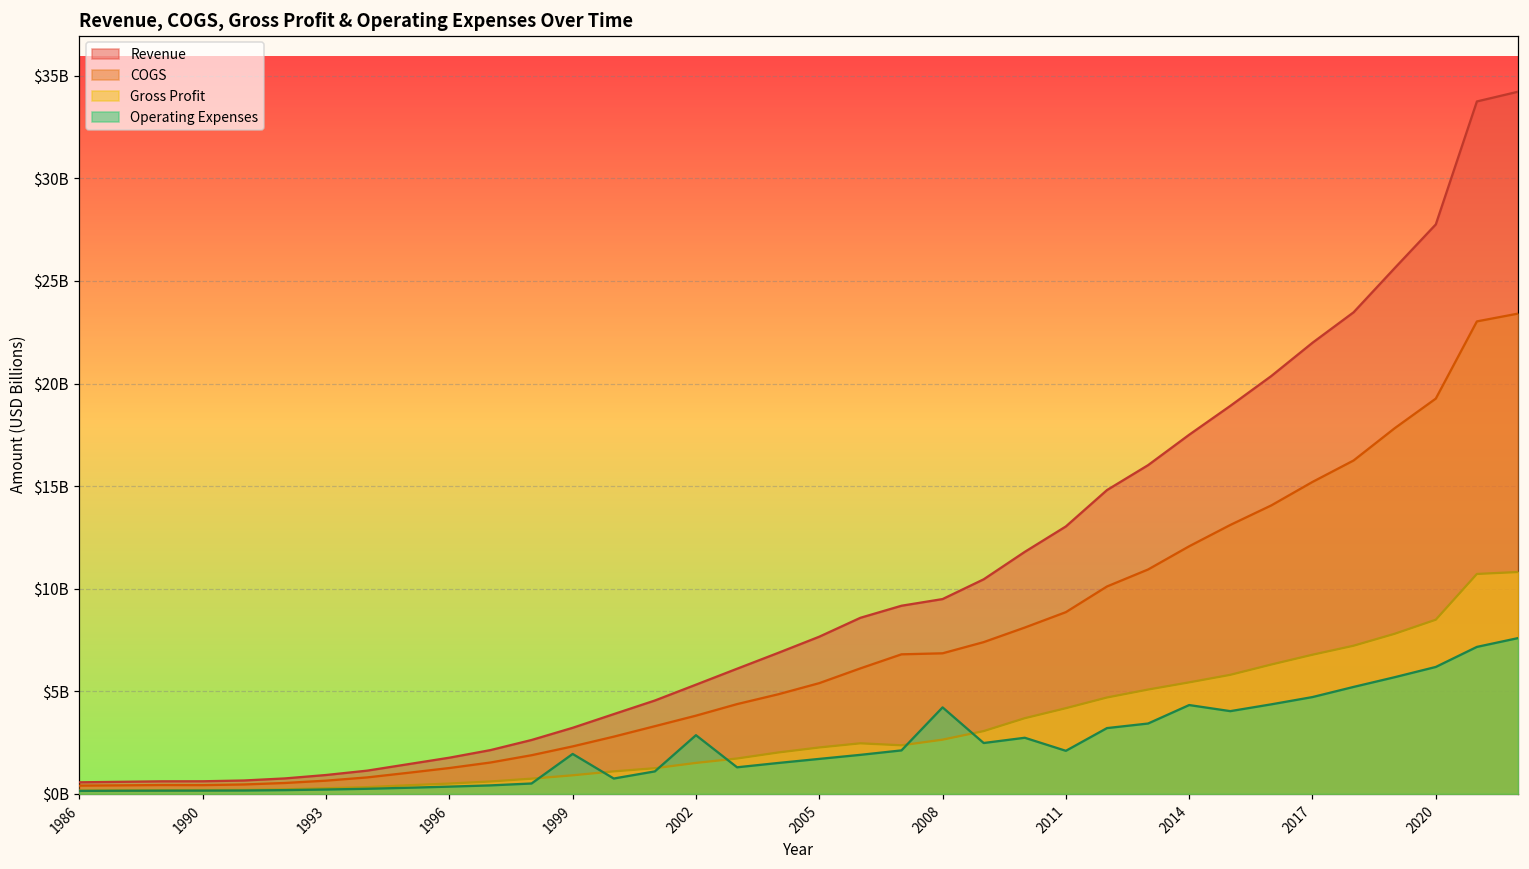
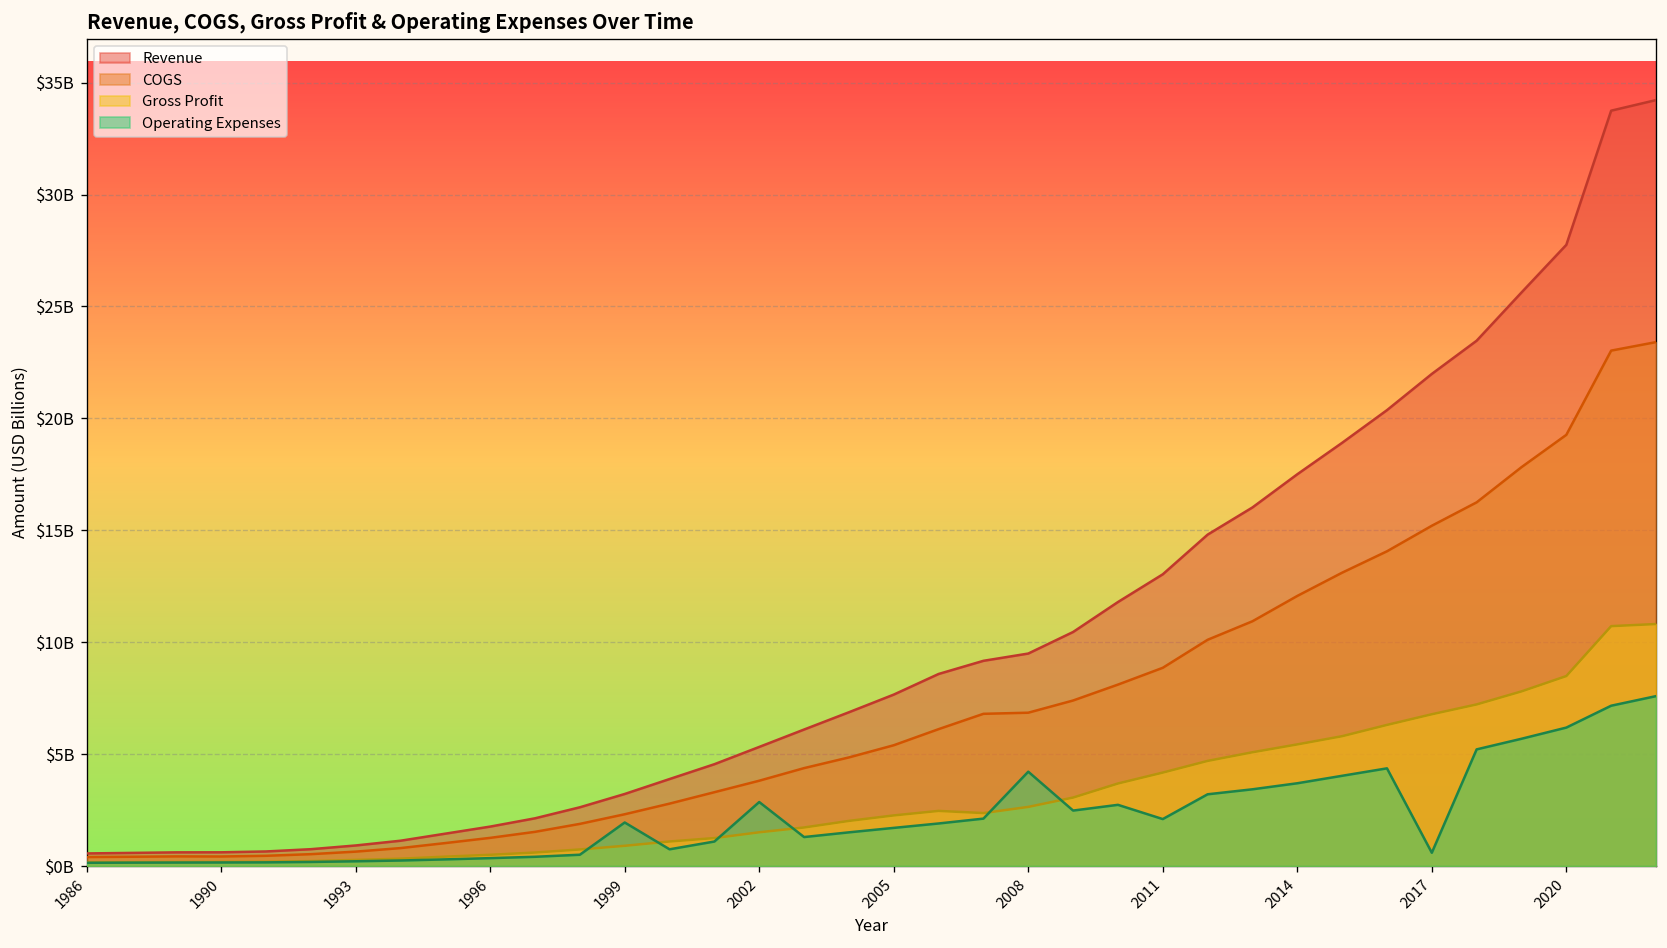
Operating Expenses, 2014: $4300000000 -> $3700000000
Operating Expenses, 2017: $4700000000 -> $600000000
